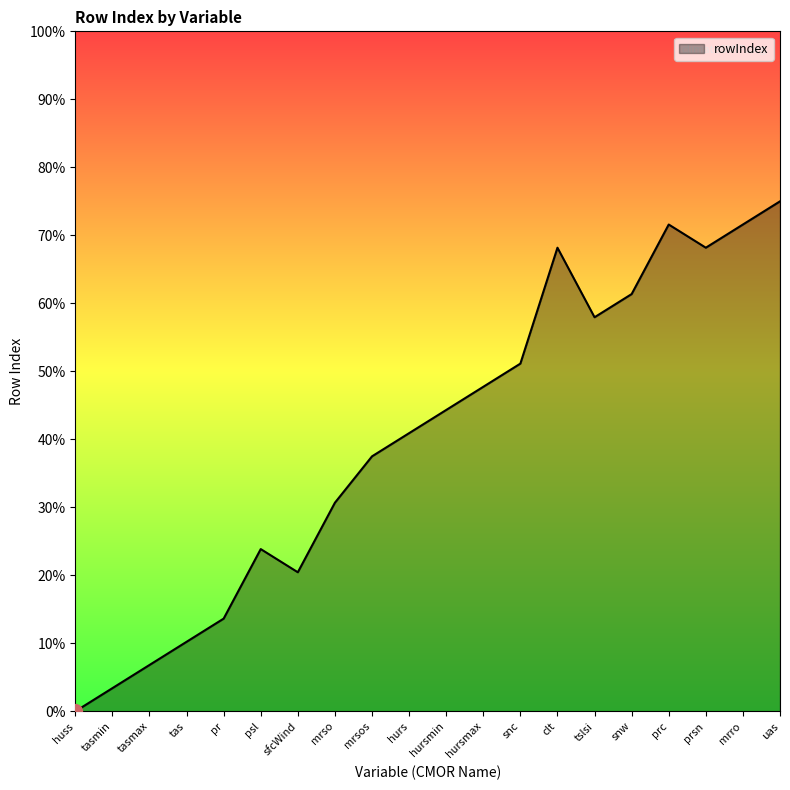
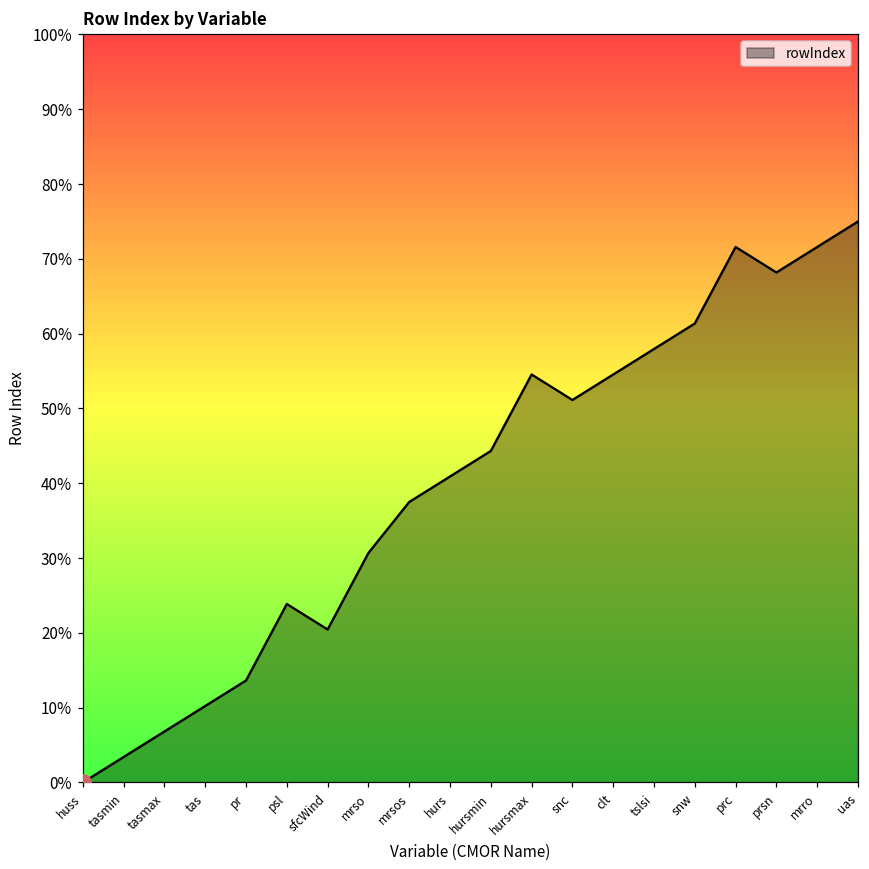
rowIndex, hursmax: 48% -> 55%
rowIndex, clt: 68% -> 55%
